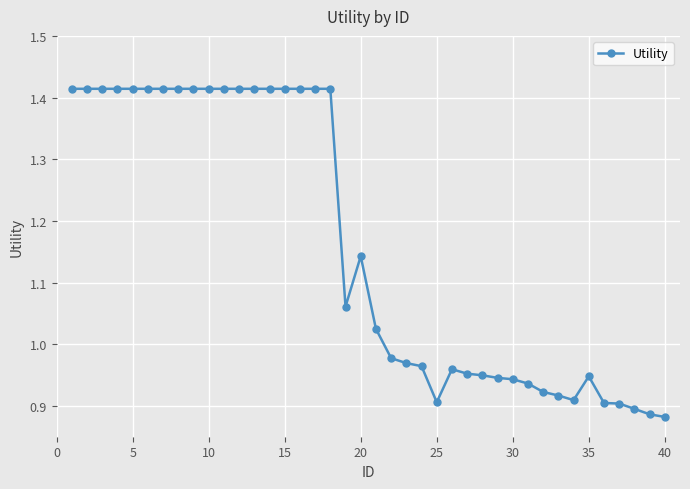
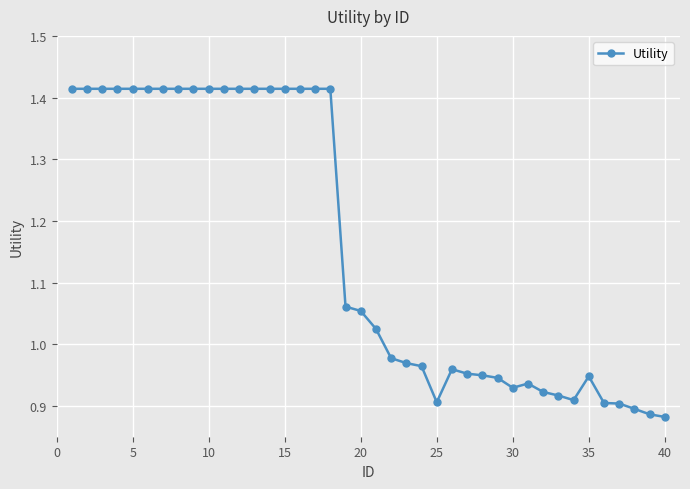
20: 1.14 -> 1.05
30: 0.94 -> 0.93
